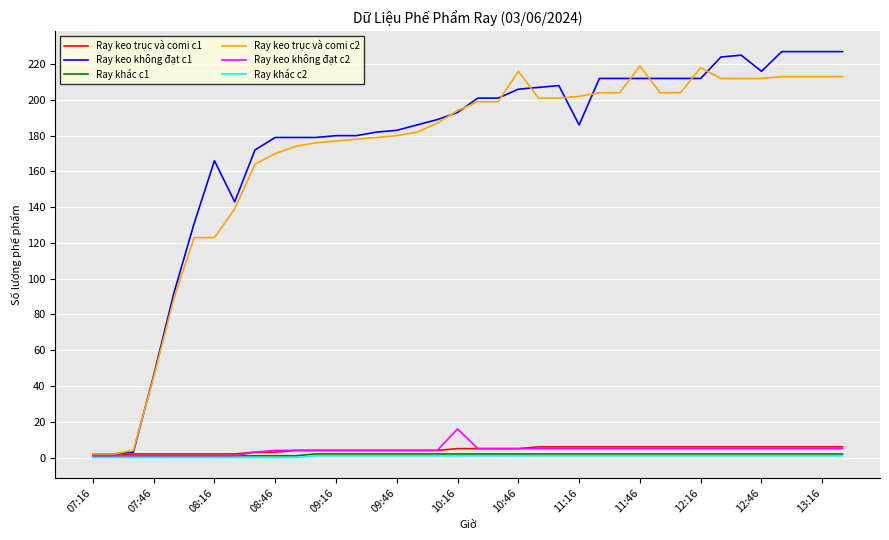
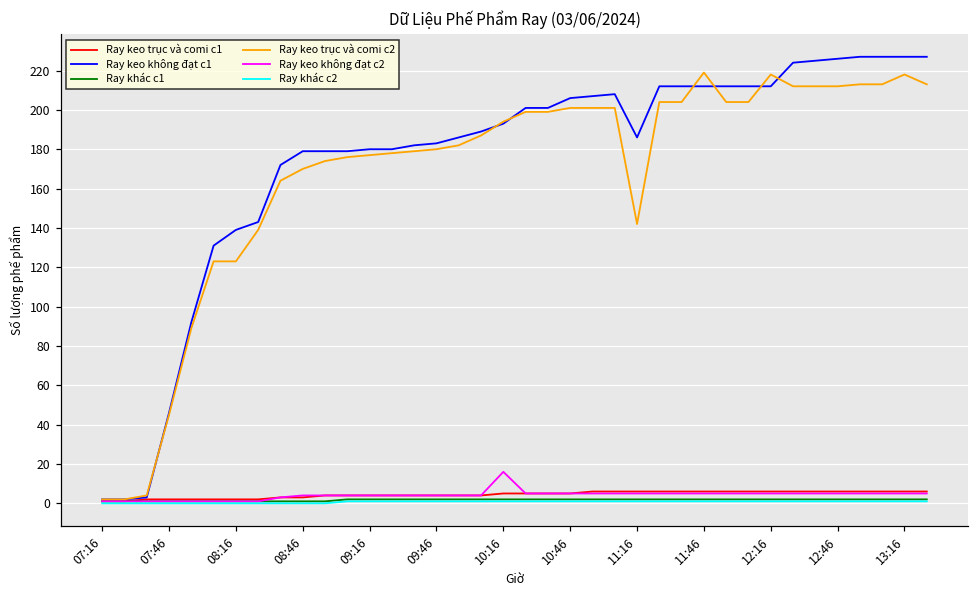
Ray keo không đạt c1, 08:16: 166 -> 139
Ray keo trục và comi c2, 10:46: 216 -> 201
Ray keo trục và comi c2, 11:16: 202 -> 142
Ray keo không đạt c1, 12:46: 216 -> 226
Ray keo trục và comi c2, 13:16: 213 -> 218
